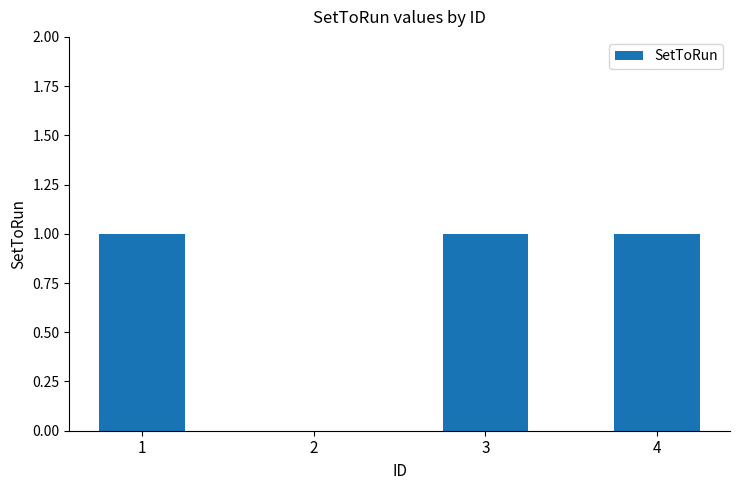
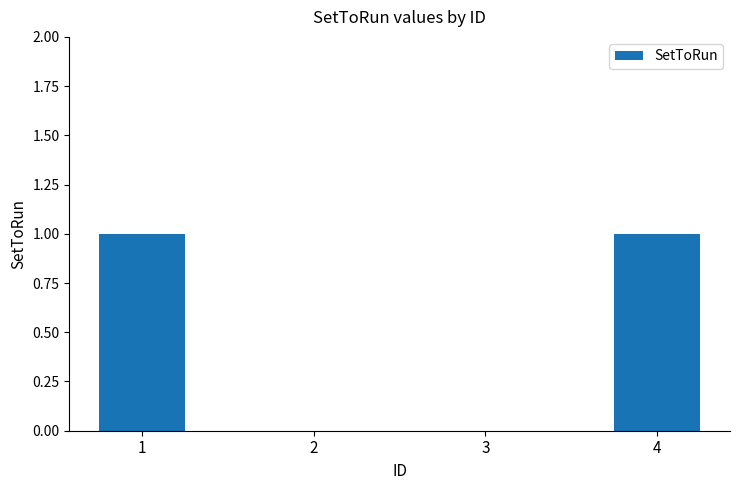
3: 1 -> 0
